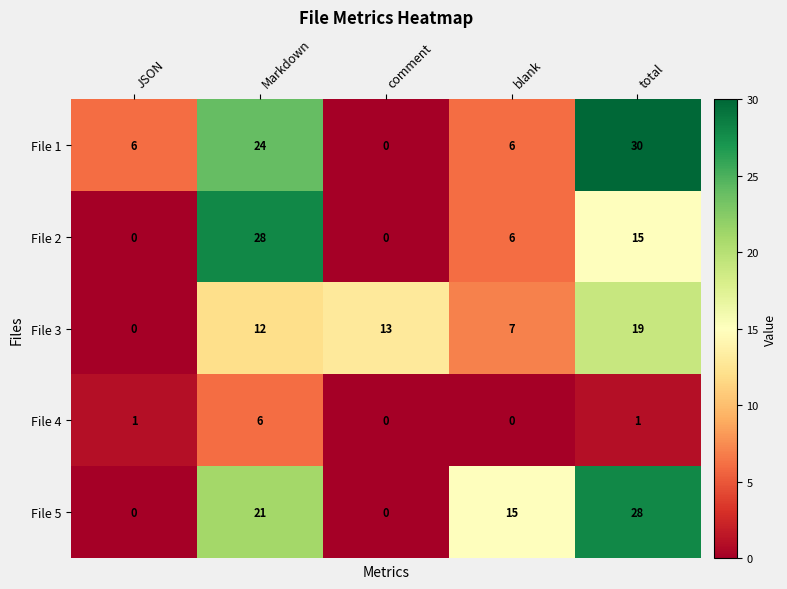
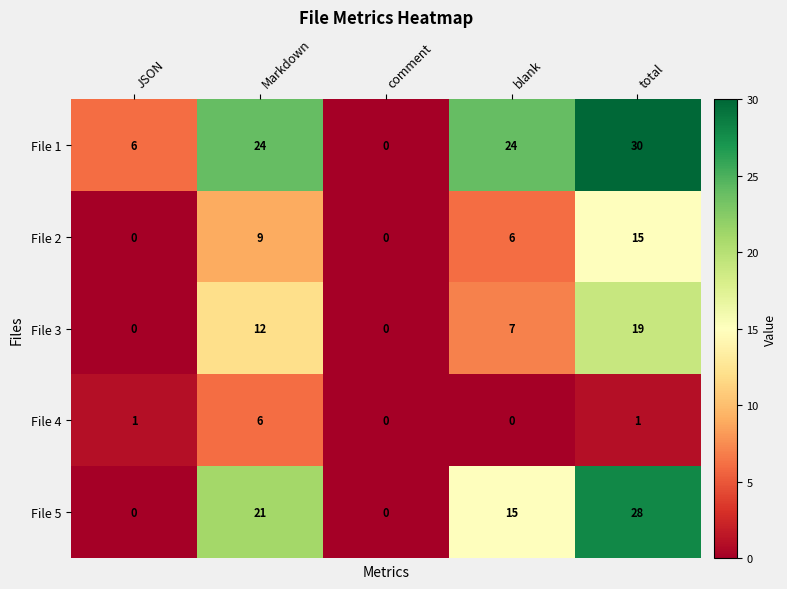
File 1, blank: 6 -> 24
File 2, Markdown: 28 -> 9
File 3, comment: 13 -> 0
